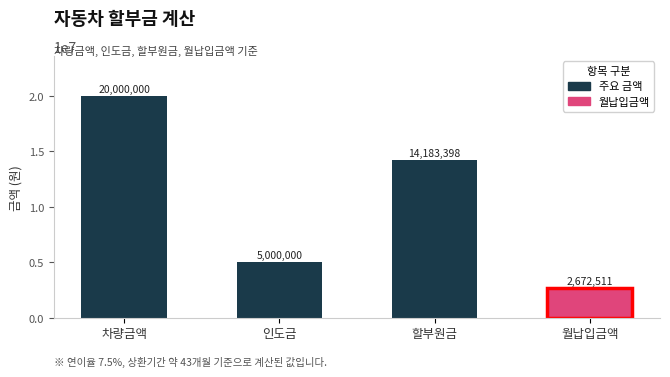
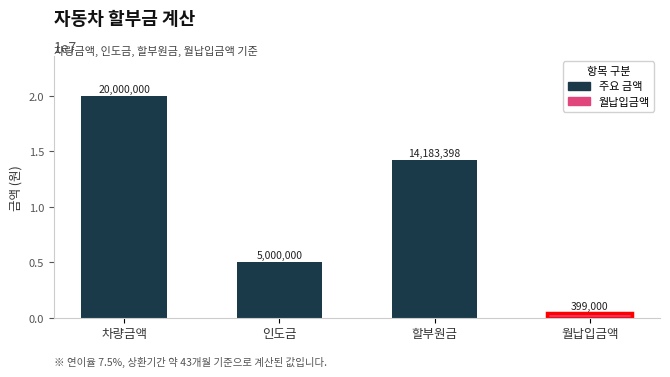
월납입금액: 2,672,511 -> 399,000
